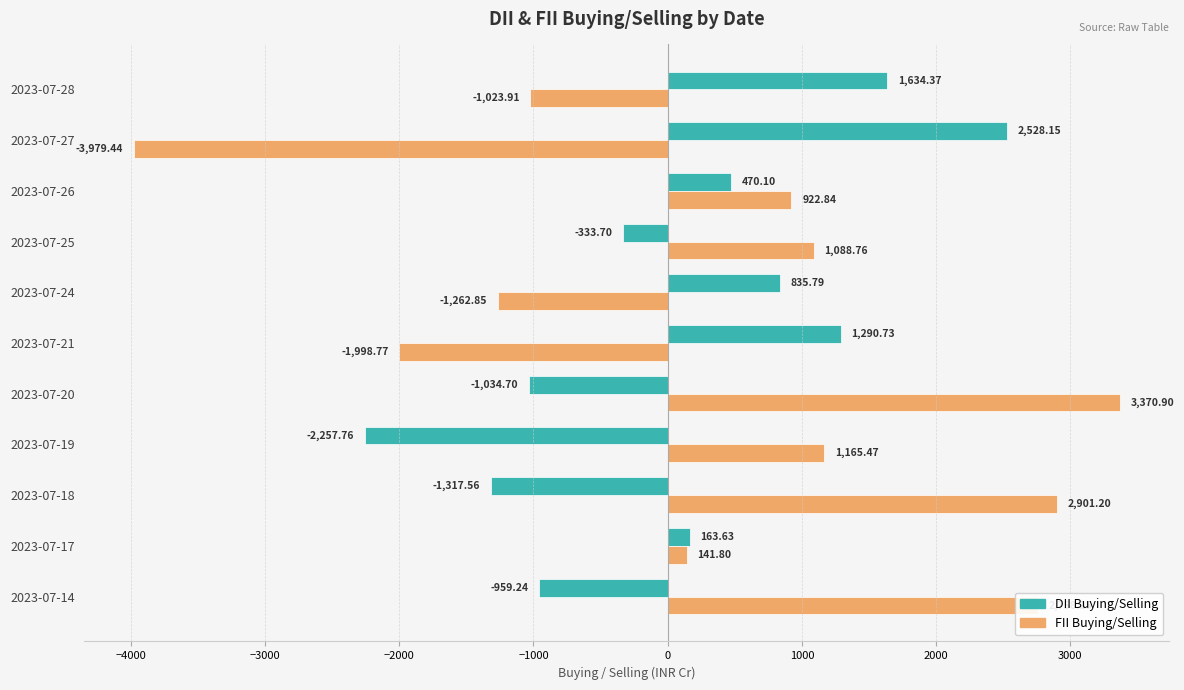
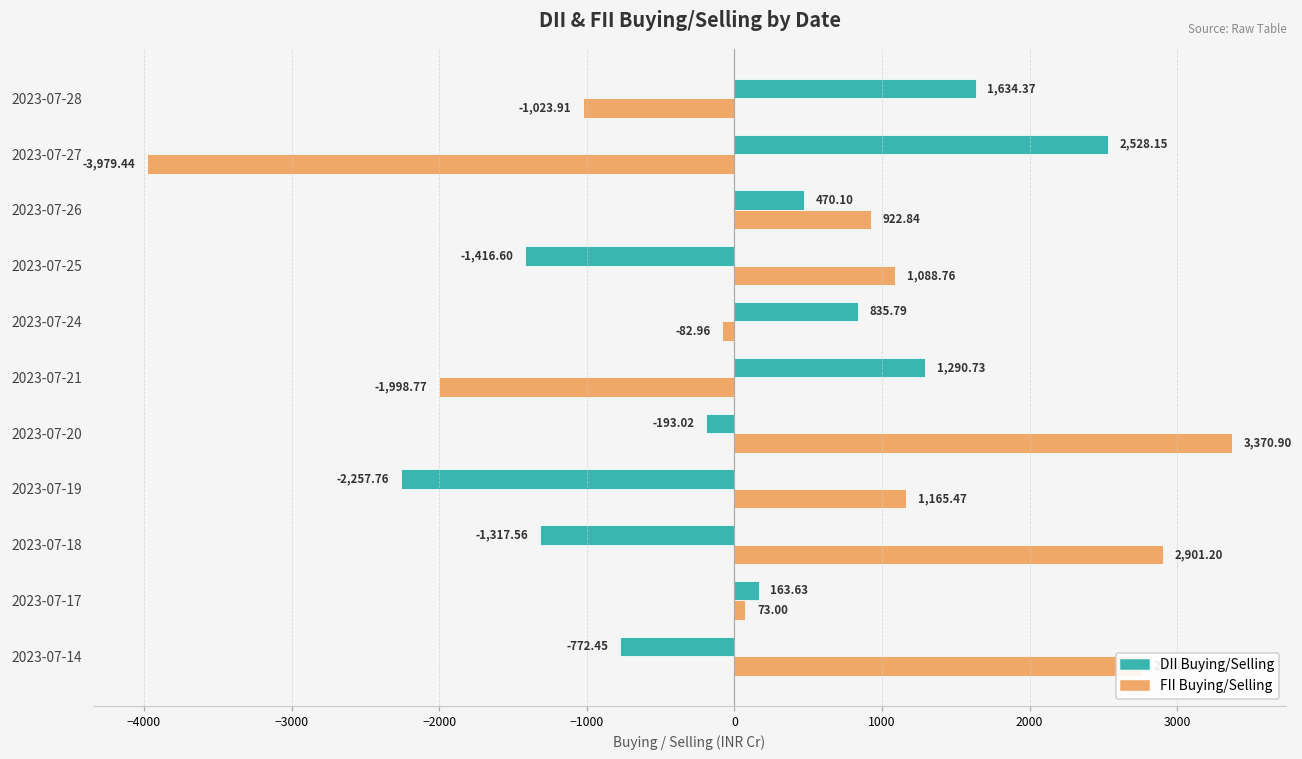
DII Buying/Selling, 2023-07-25: -333.70 -> -1,416.60
FII Buying/Selling, 2023-07-24: -1,262.85 -> -82.96
DII Buying/Selling, 2023-07-20: -1,034.70 -> -193.02
FII Buying/Selling, 2023-07-17: 141.80 -> 73.00
DII Buying/Selling, 2023-07-14: -959.24 -> -772.45
